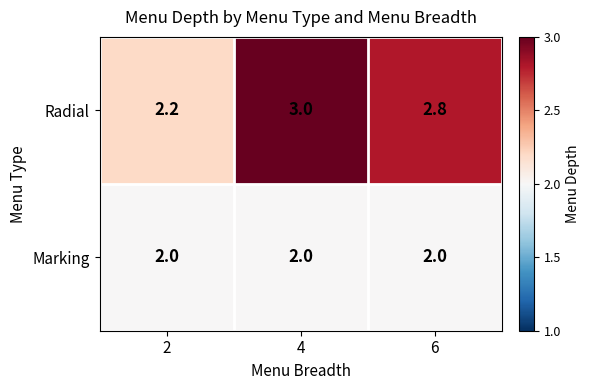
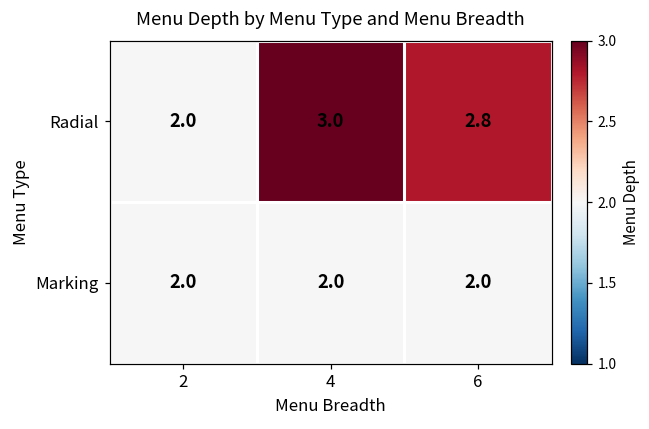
Radial, 2: 2.2 -> 2.0
